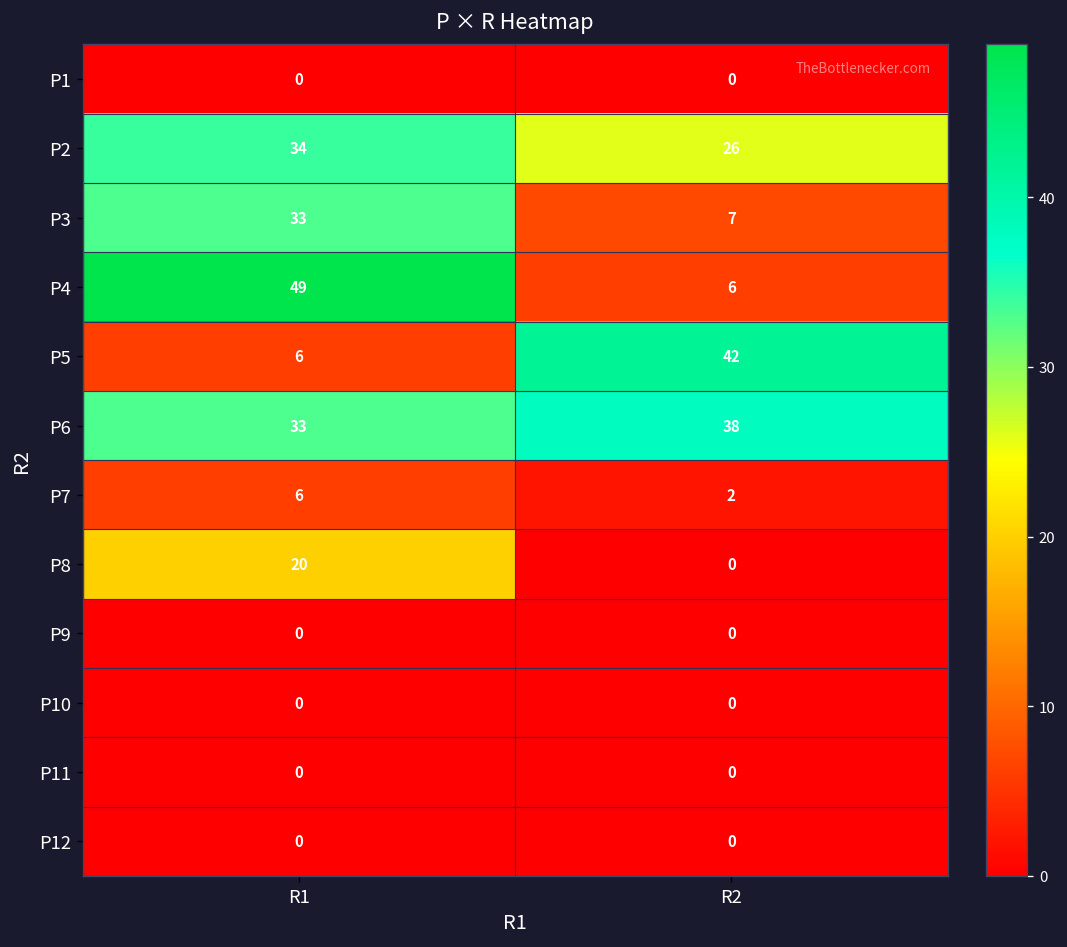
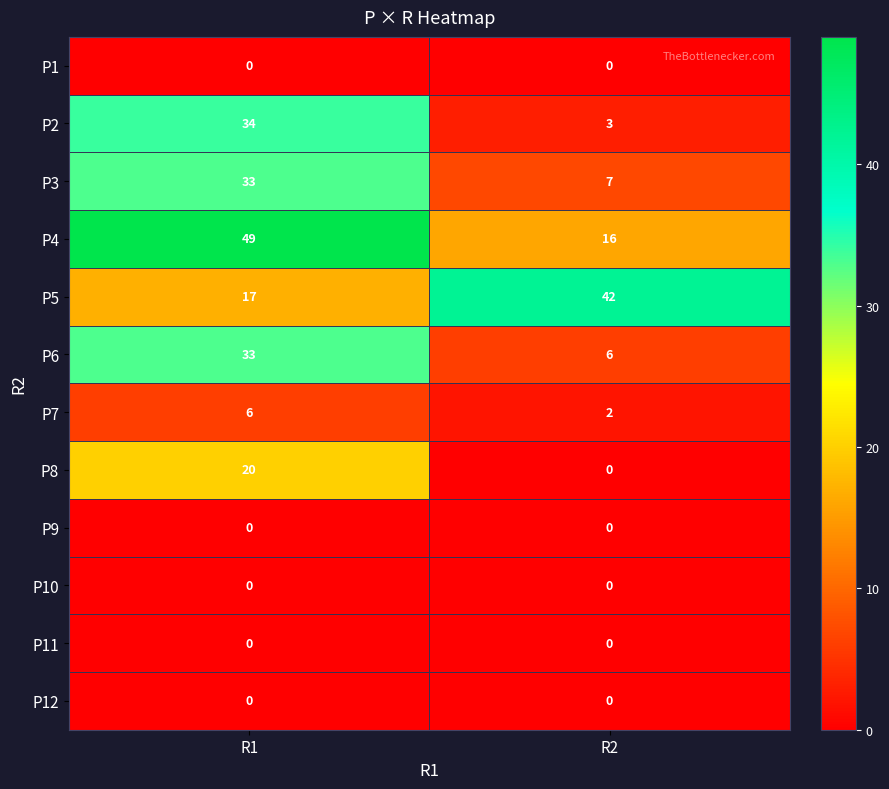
P2, R2: 26 -> 3
P4, R2: 6 -> 16
P5, R1: 6 -> 17
P6, R2: 38 -> 6
